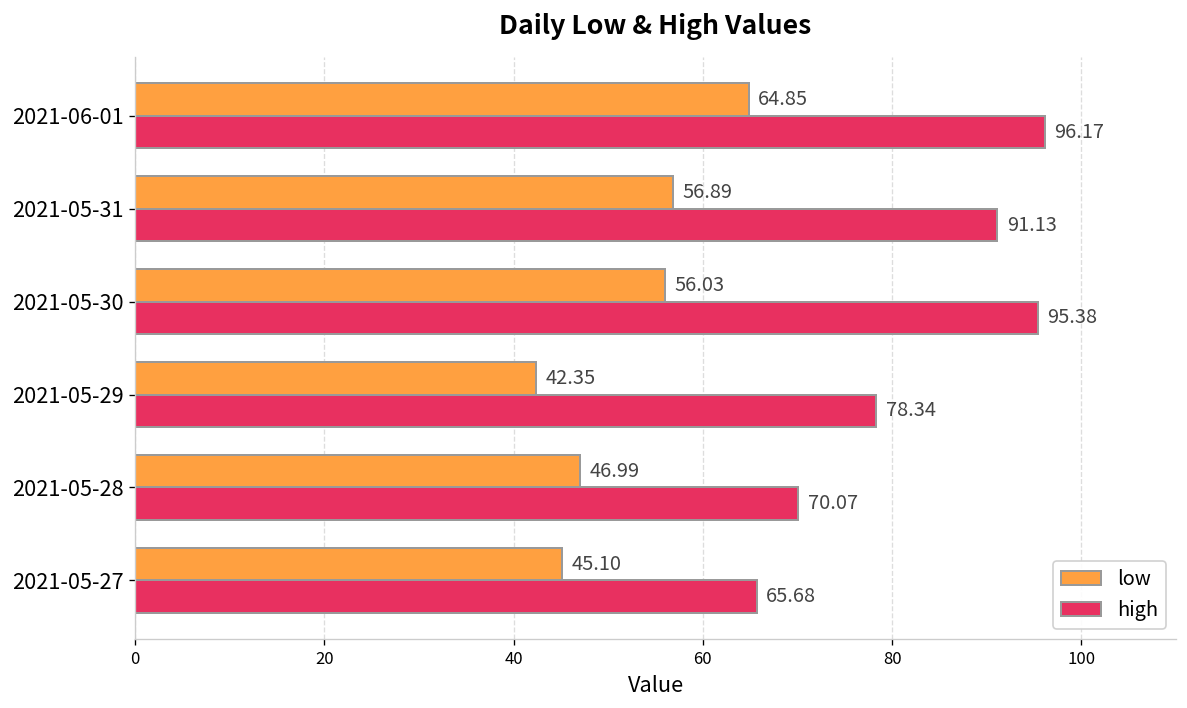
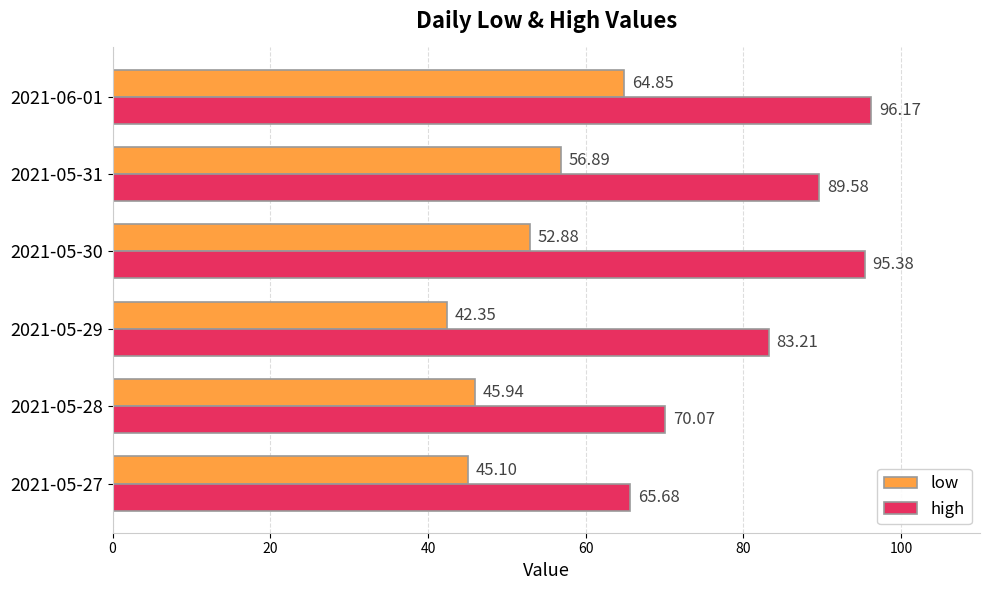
high, 2021-05-31: 91.13 -> 89.58
low, 2021-05-30: 56.03 -> 52.88
high, 2021-05-29: 78.34 -> 83.21
low, 2021-05-28: 46.99 -> 45.94
